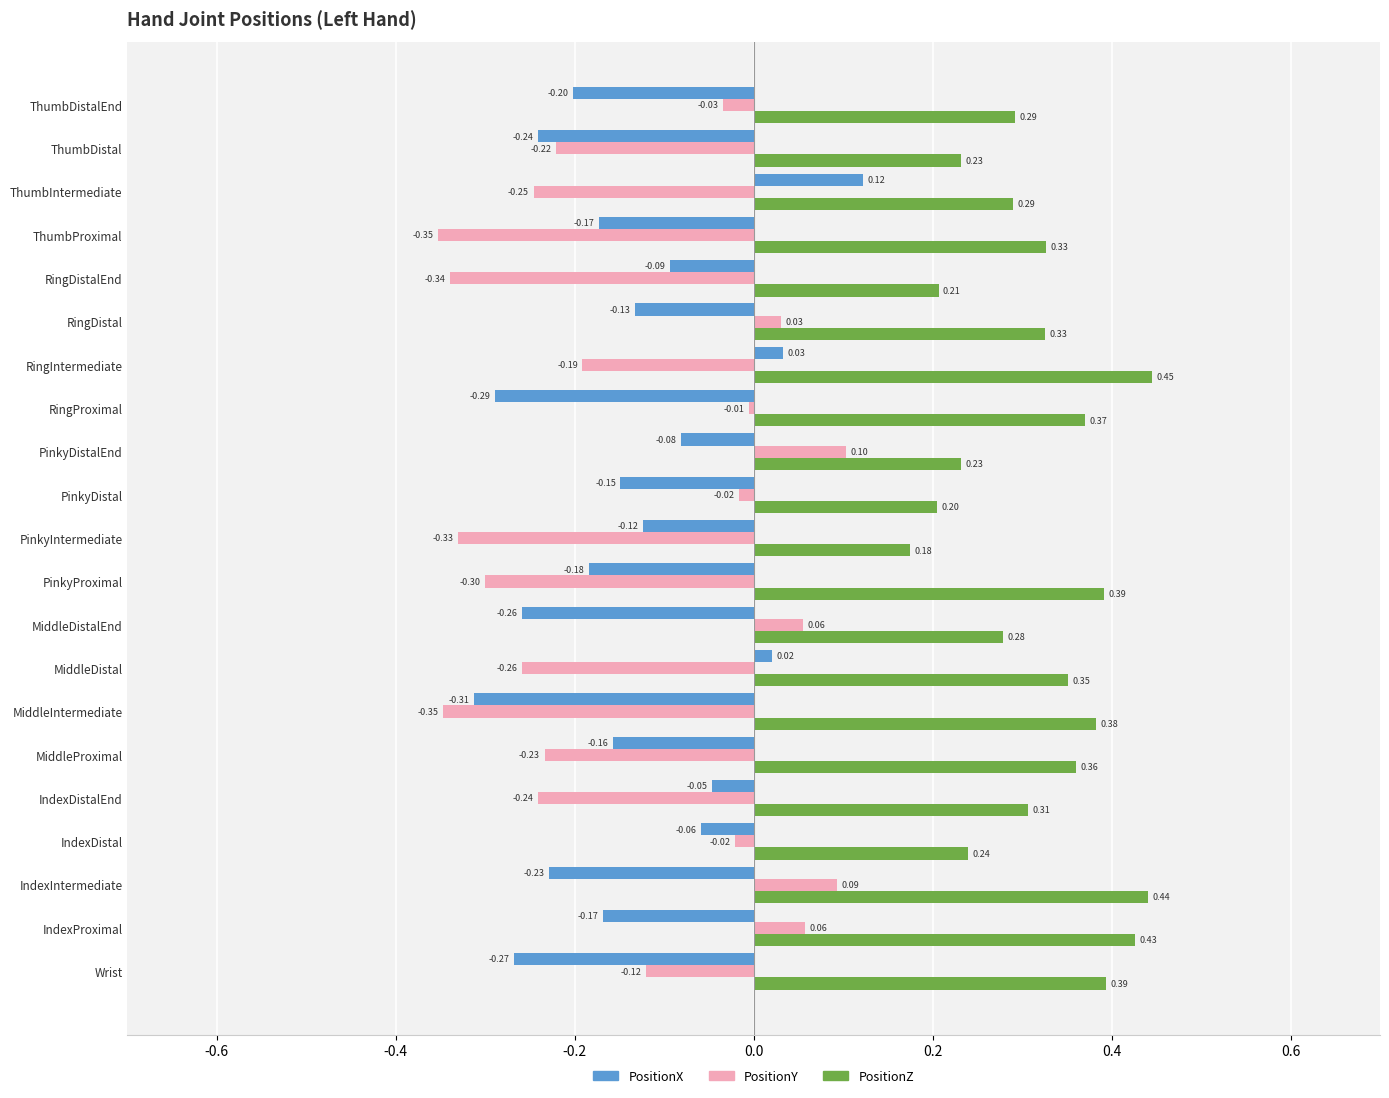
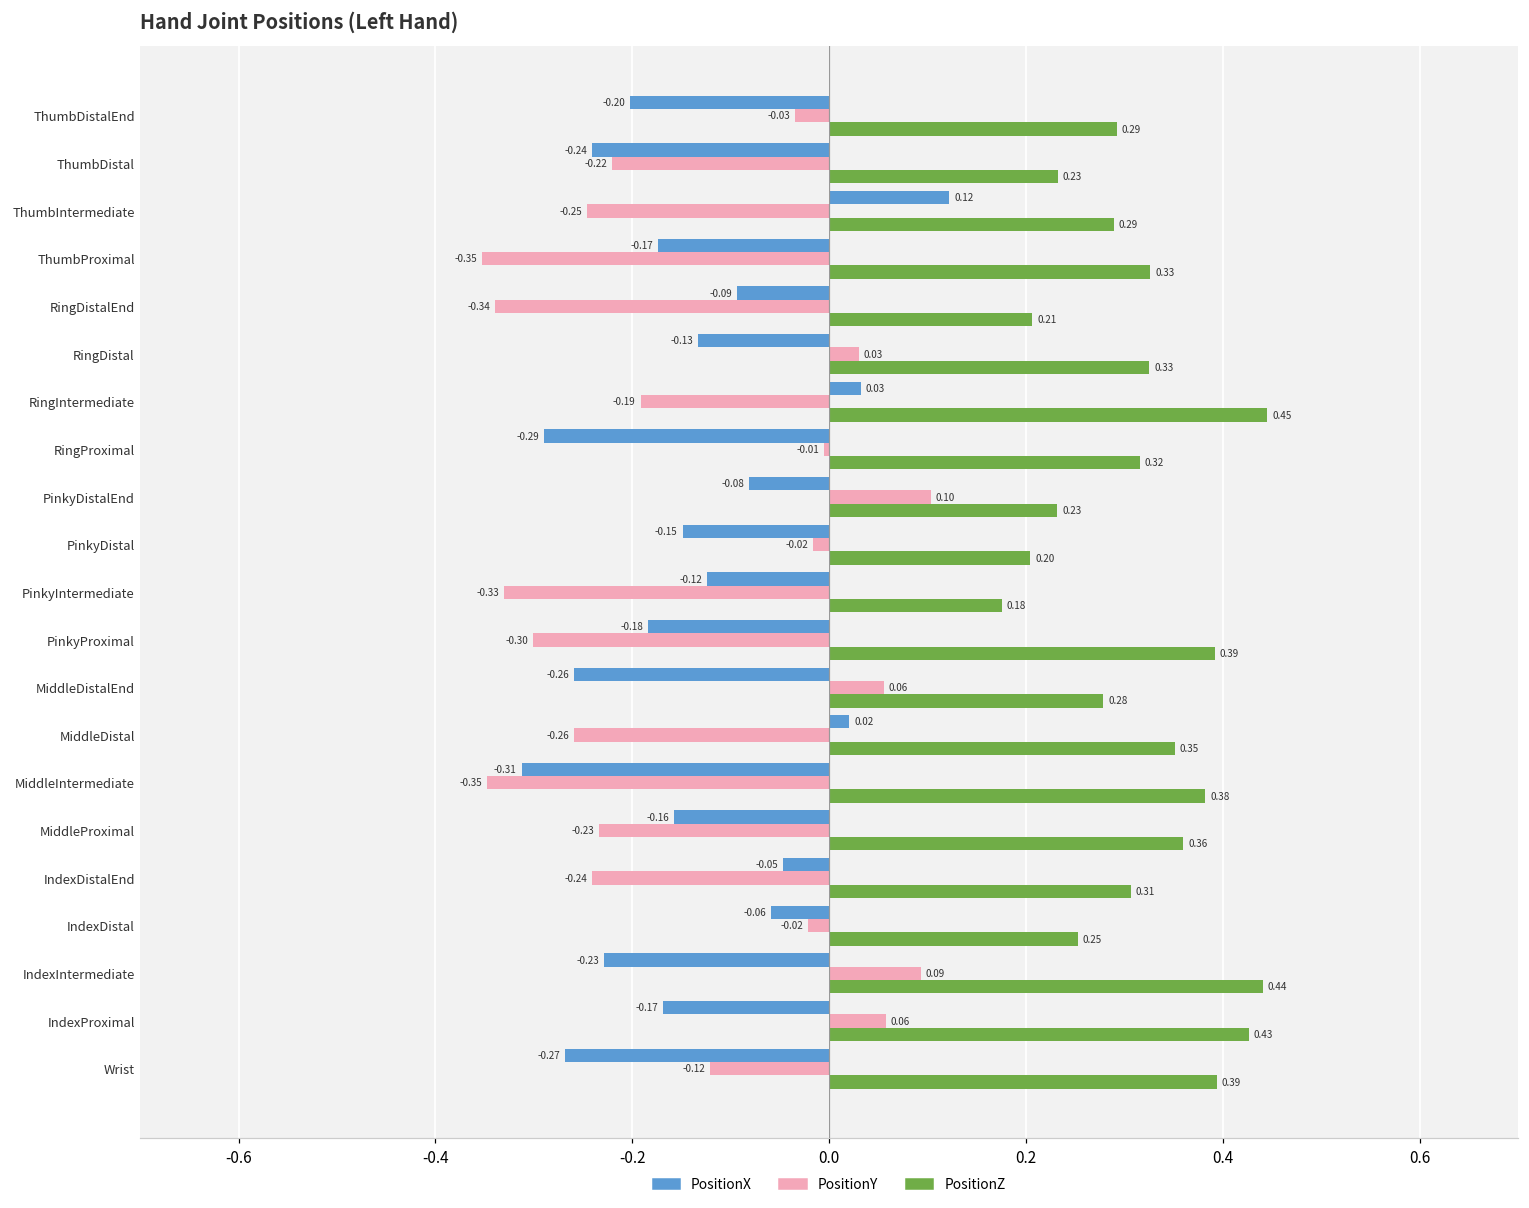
PositionZ, RingProximal: 0.37 -> 0.32
PositionZ, IndexDistal: 0.24 -> 0.25
